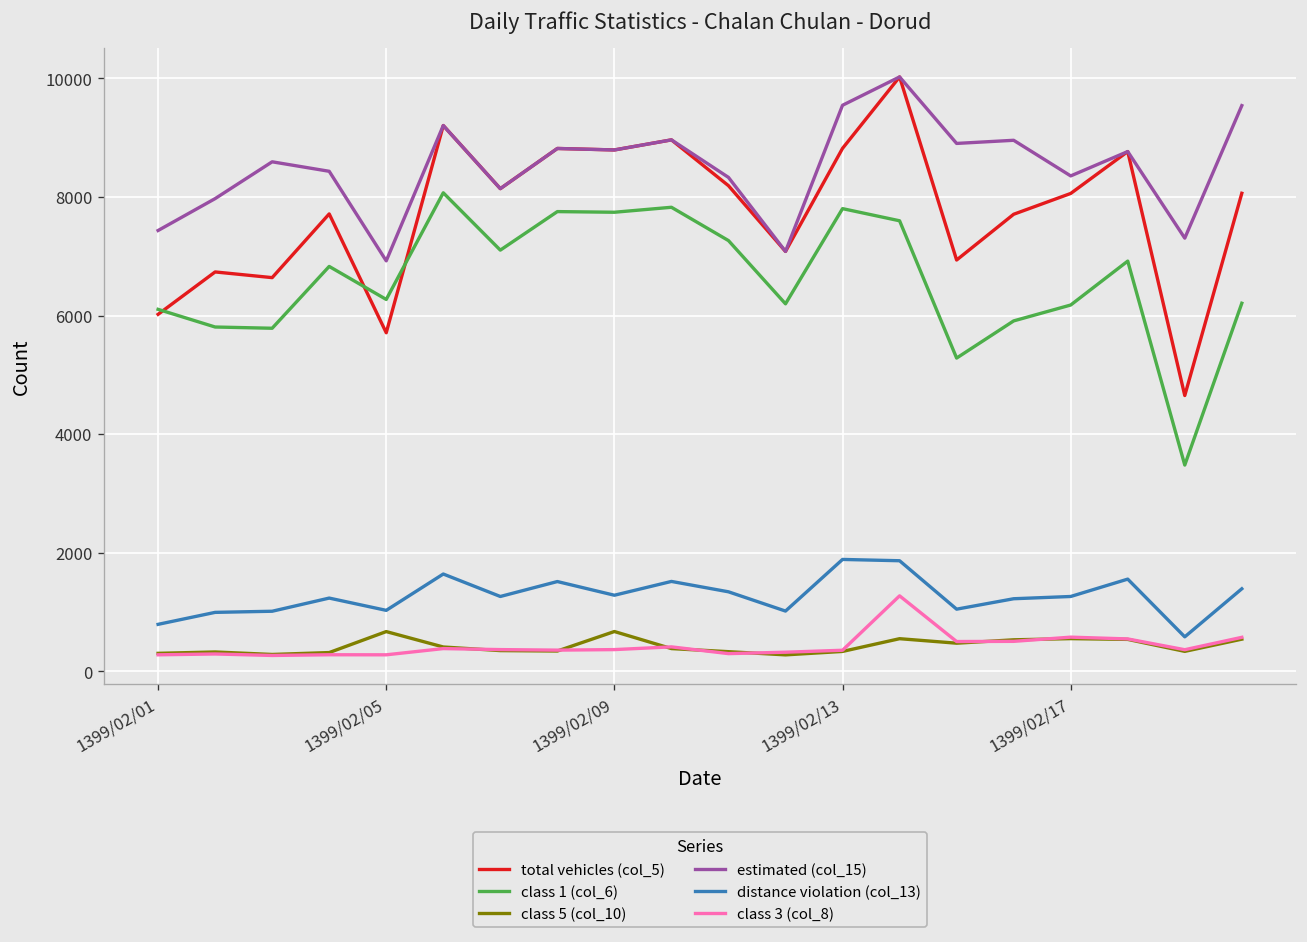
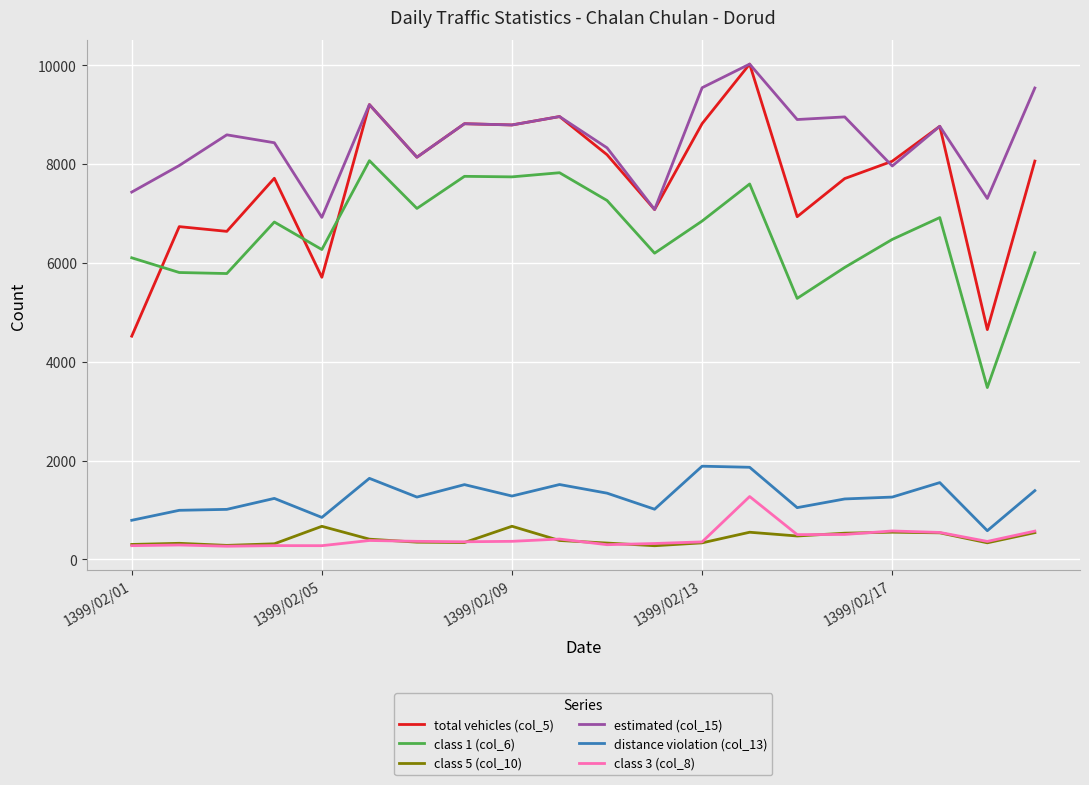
total vehicles (col_5), 1399/02/01: 6000 -> 4500
distance violation (col_13), 1399/02/05: 1000 -> 800
class 1 (col_6), 1399/02/13: 7800 -> 6800
class 1 (col_6), 1399/02/17: 6200 -> 6500
estimated (col_15), 1399/02/17: 8400 -> 8000
